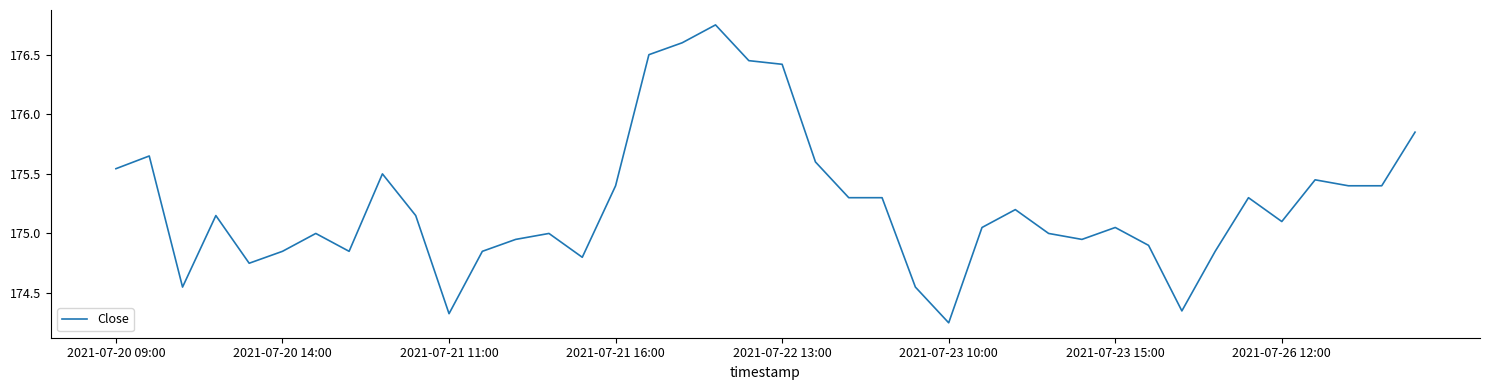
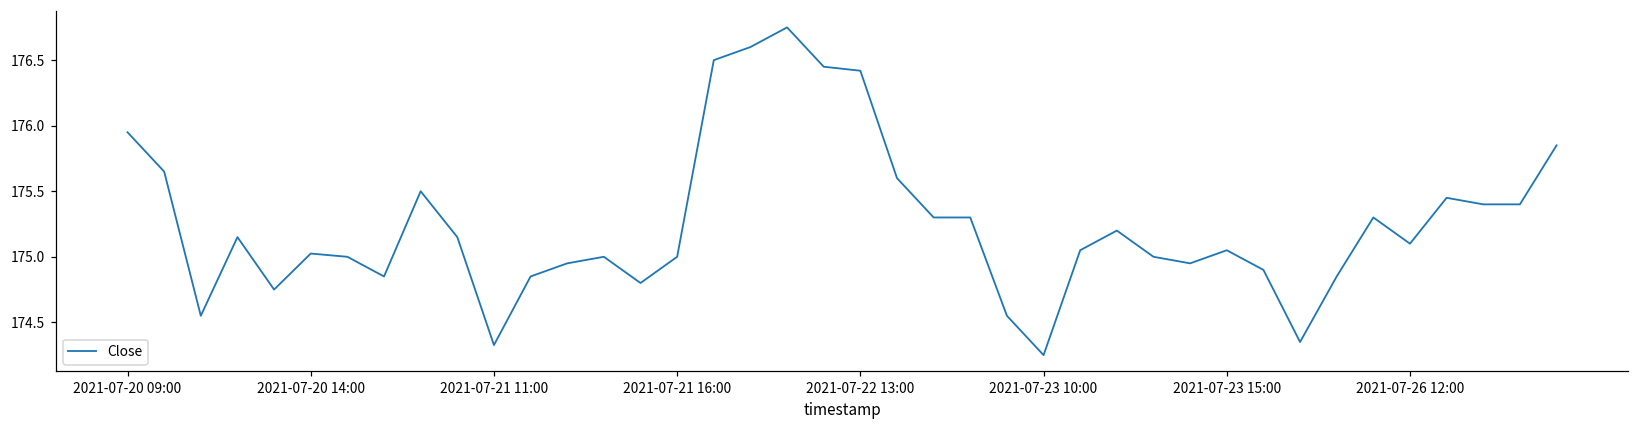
2021-07-20 09:00: 175.54 -> 175.95
2021-07-20 14:00: 174.85 -> 175.02
2021-07-21 16:00: 175.4 -> 175.0
